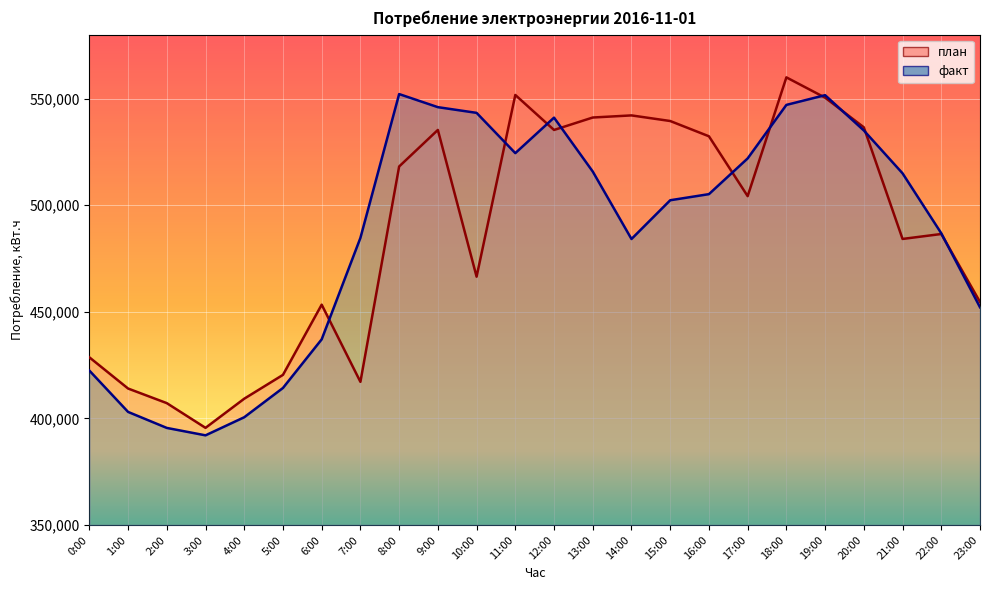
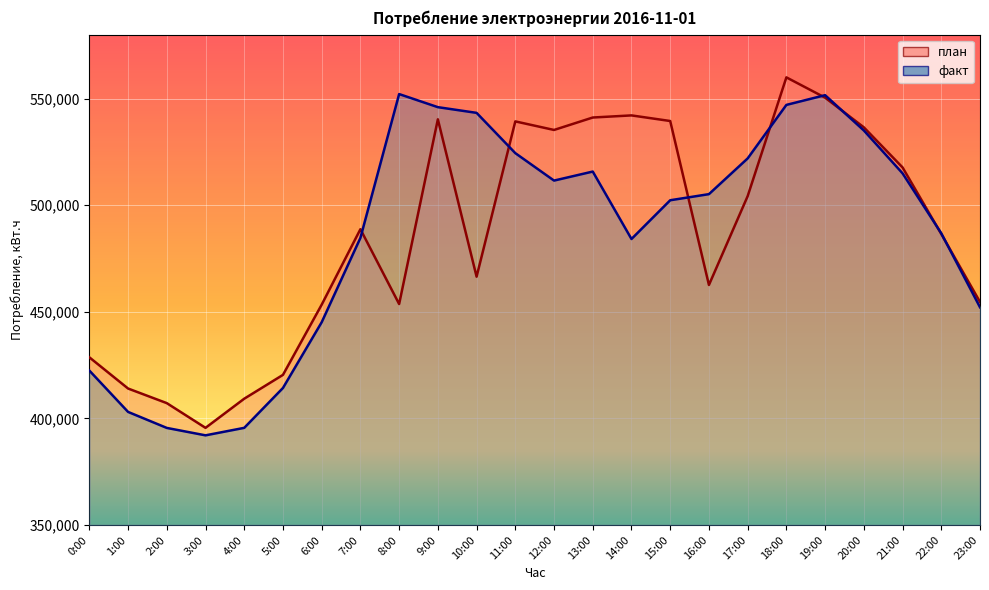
факт, 4:00: 401,000 -> 396,000
факт, 6:00: 437,000 -> 445,000
план, 7:00: 417,000 -> 489,000
план, 8:00: 518,000 -> 454,000
план, 9:00: 535,000 -> 540,000
план, 11:00: 552,000 -> 539,000
факт, 12:00: 541,000 -> 512,000
план, 16:00: 532,000 -> 463,000
план, 21:00: 484,000 -> 518,000
